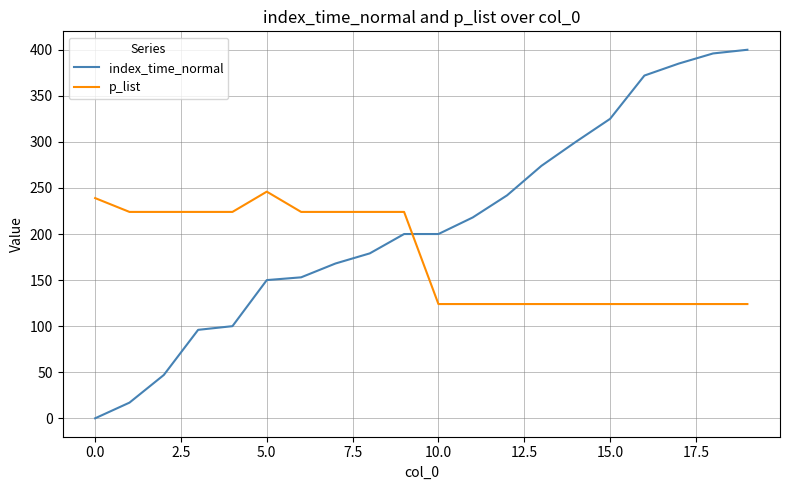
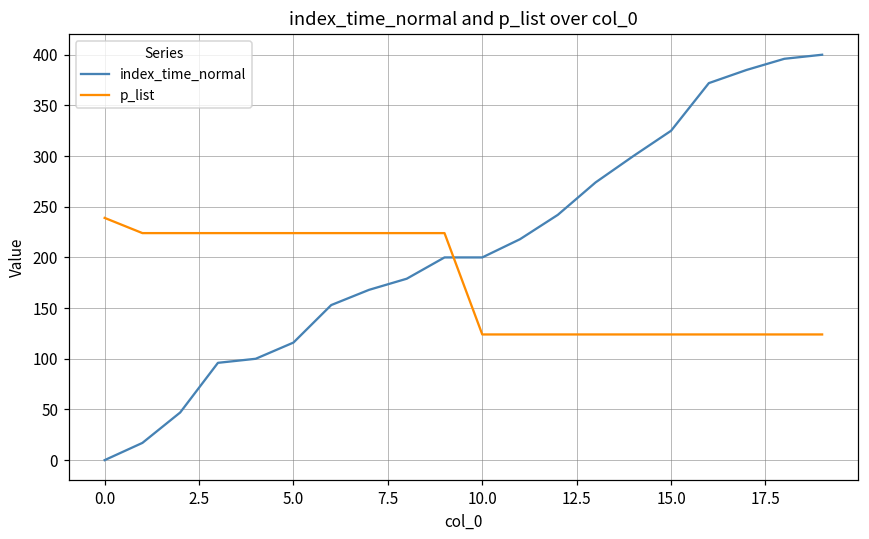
index_time_normal, 5.0: 150 -> 120
p_list, 5.0: 250 -> 220
